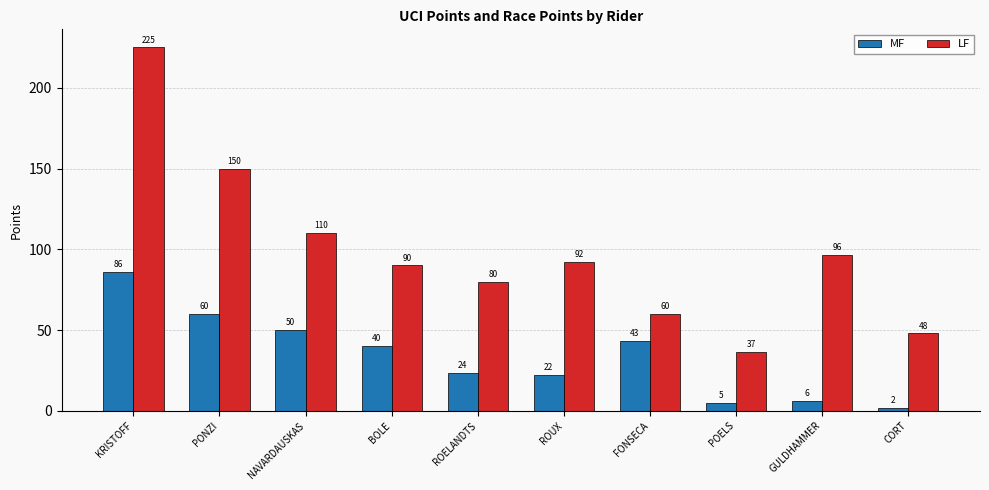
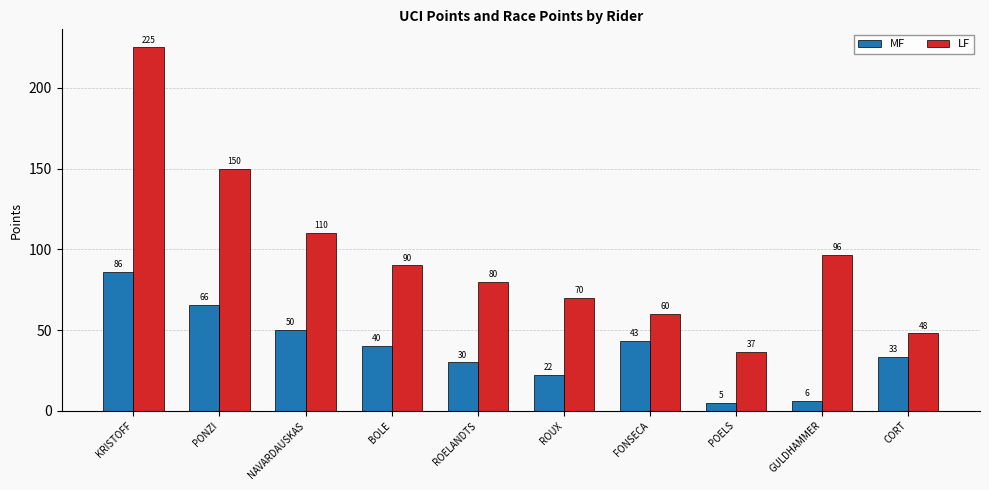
MF, PONZI: 60 -> 66
MF, ROELANDTS: 24 -> 30
LF, ROUX: 92 -> 70
MF, CORT: 2 -> 33
